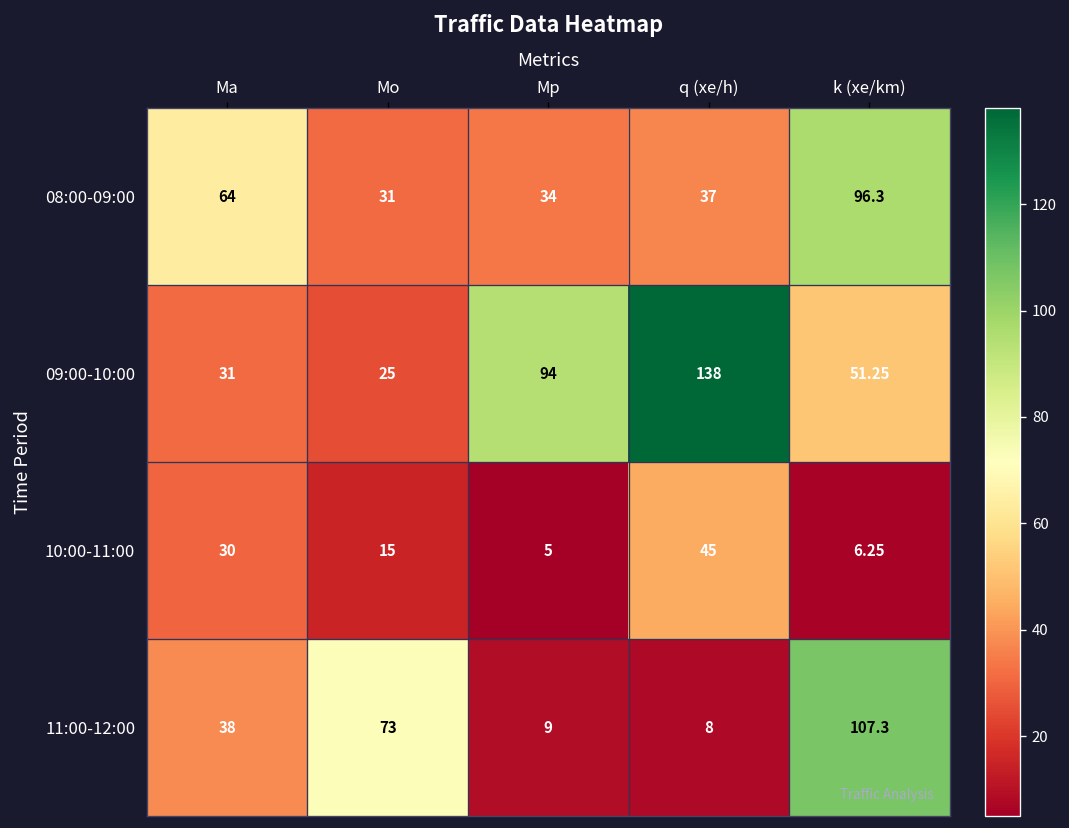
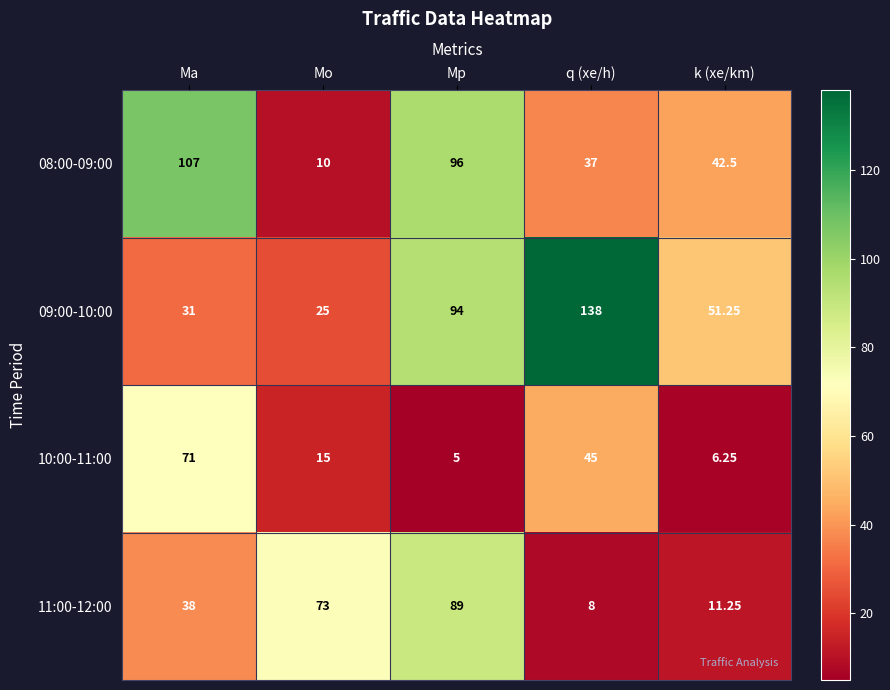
08:00-09:00, Ma: 64 -> 107
08:00-09:00, Mo: 31 -> 10
08:00-09:00, Mp: 34 -> 96
08:00-09:00, k (xe/km): 96.3 -> 42.5
10:00-11:00, Ma: 30 -> 71
11:00-12:00, Mp: 9 -> 89
11:00-12:00, k (xe/km): 107.3 -> 11.25
